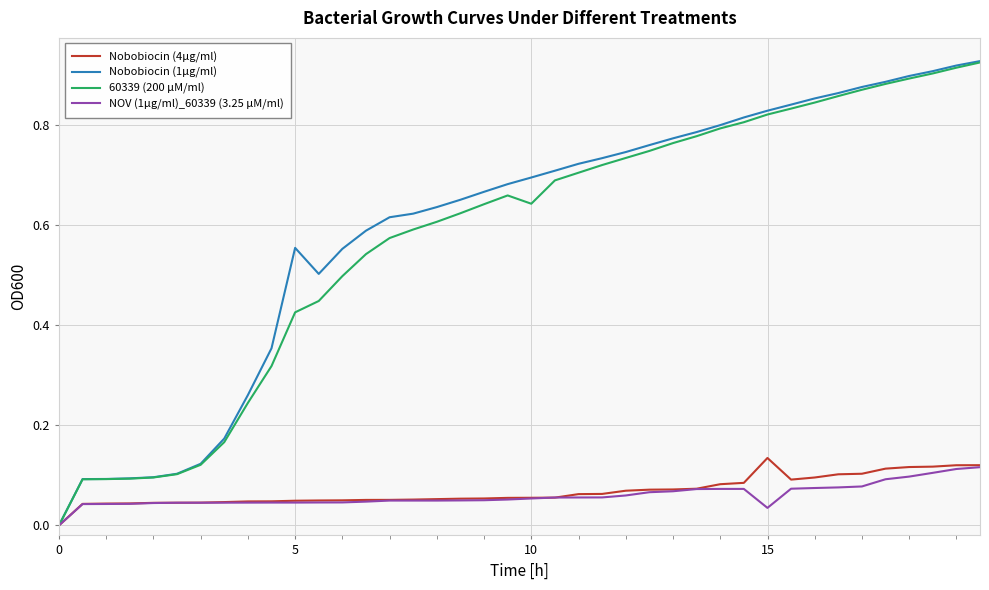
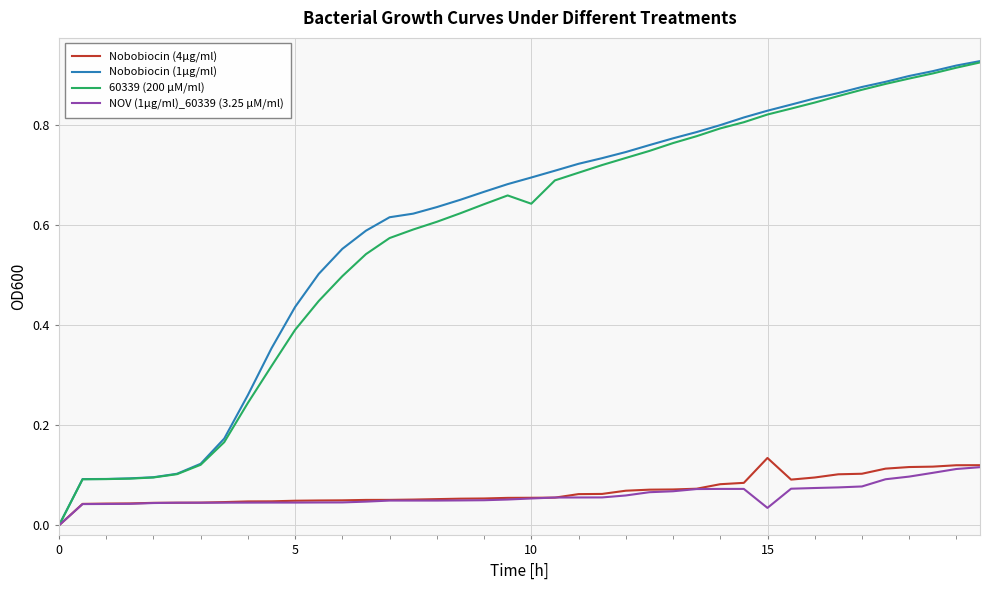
Nobobiocin (1µg/ml), 5: 0.55 -> 0.44
60339 (200 µM/ml), 5: 0.43 -> 0.39
